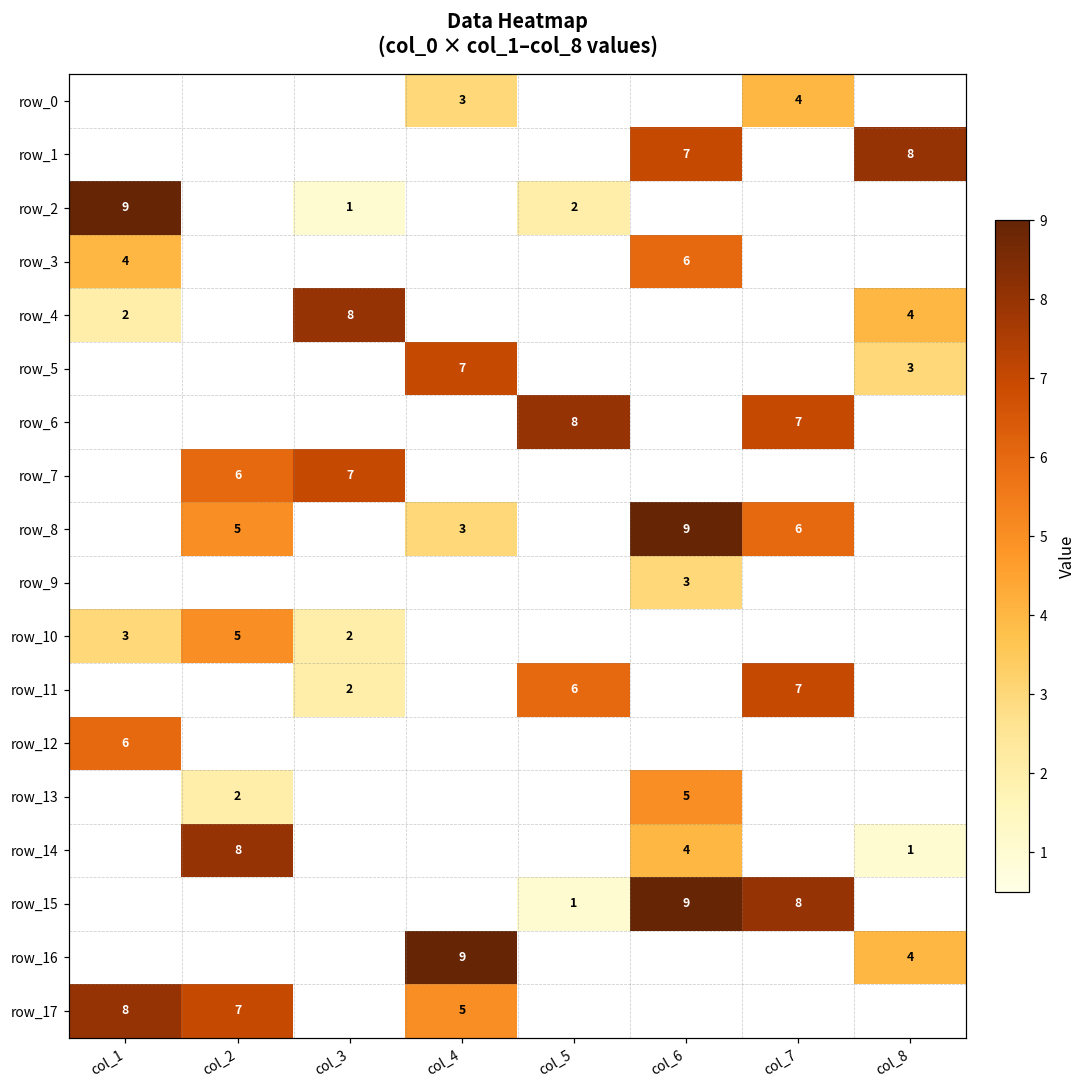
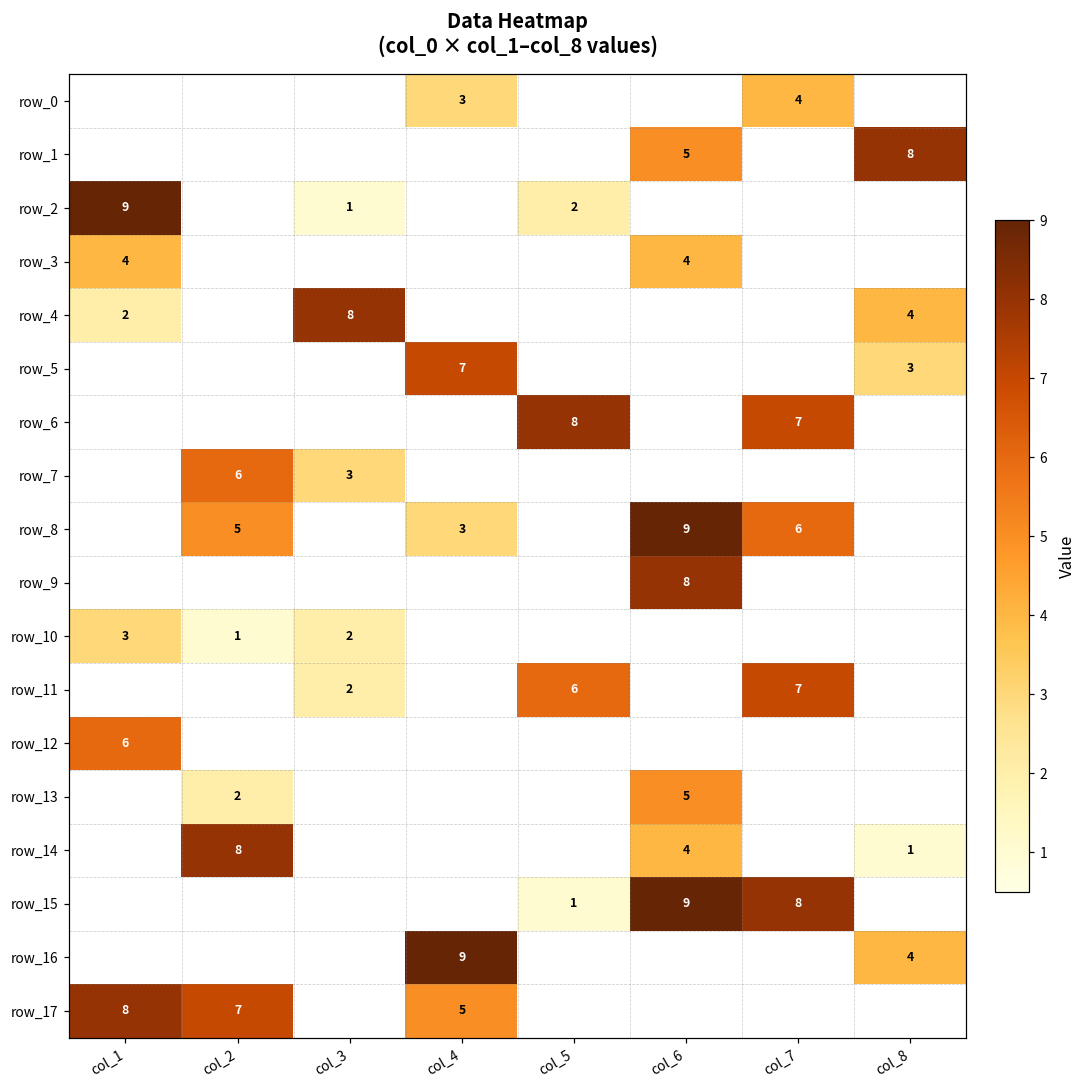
row_1, col_6: 7 -> 5
row_3, col_6: 6 -> 4
row_7, col_3: 7 -> 3
row_9, col_6: 3 -> 8
row_10, col_2: 5 -> 1
